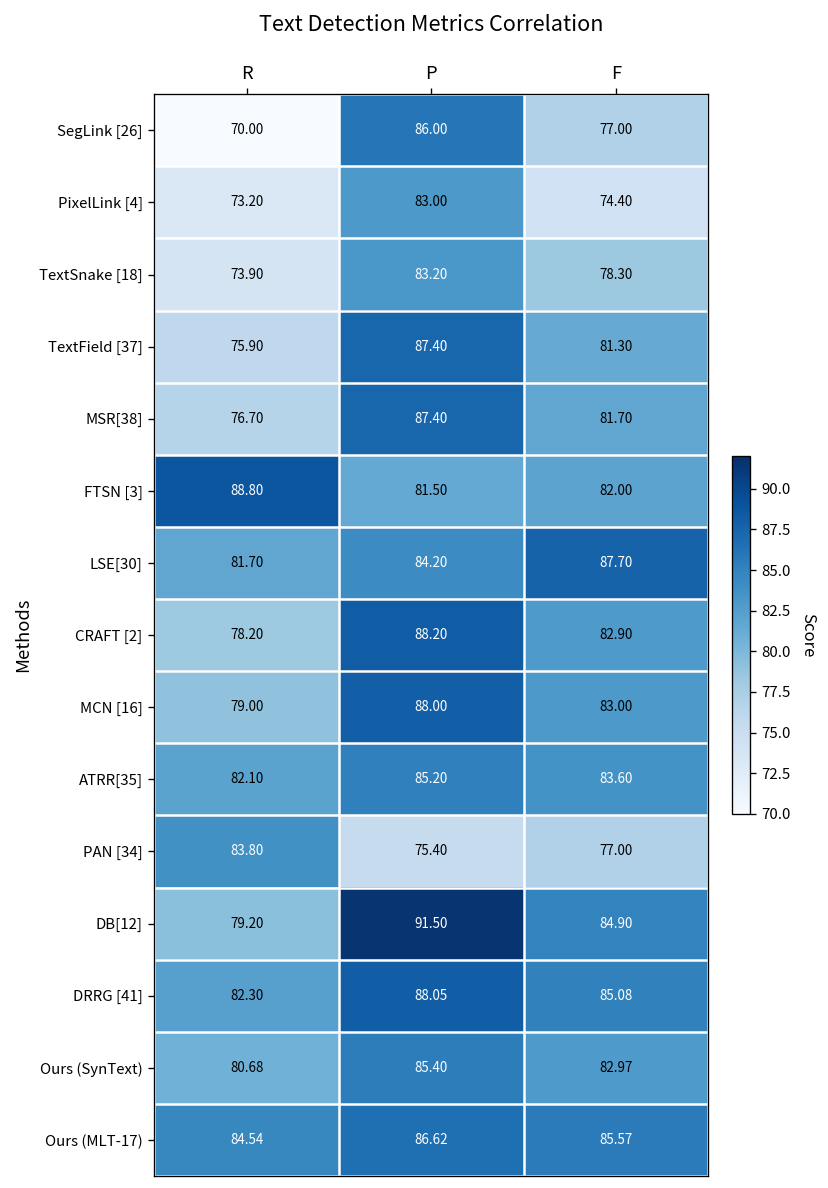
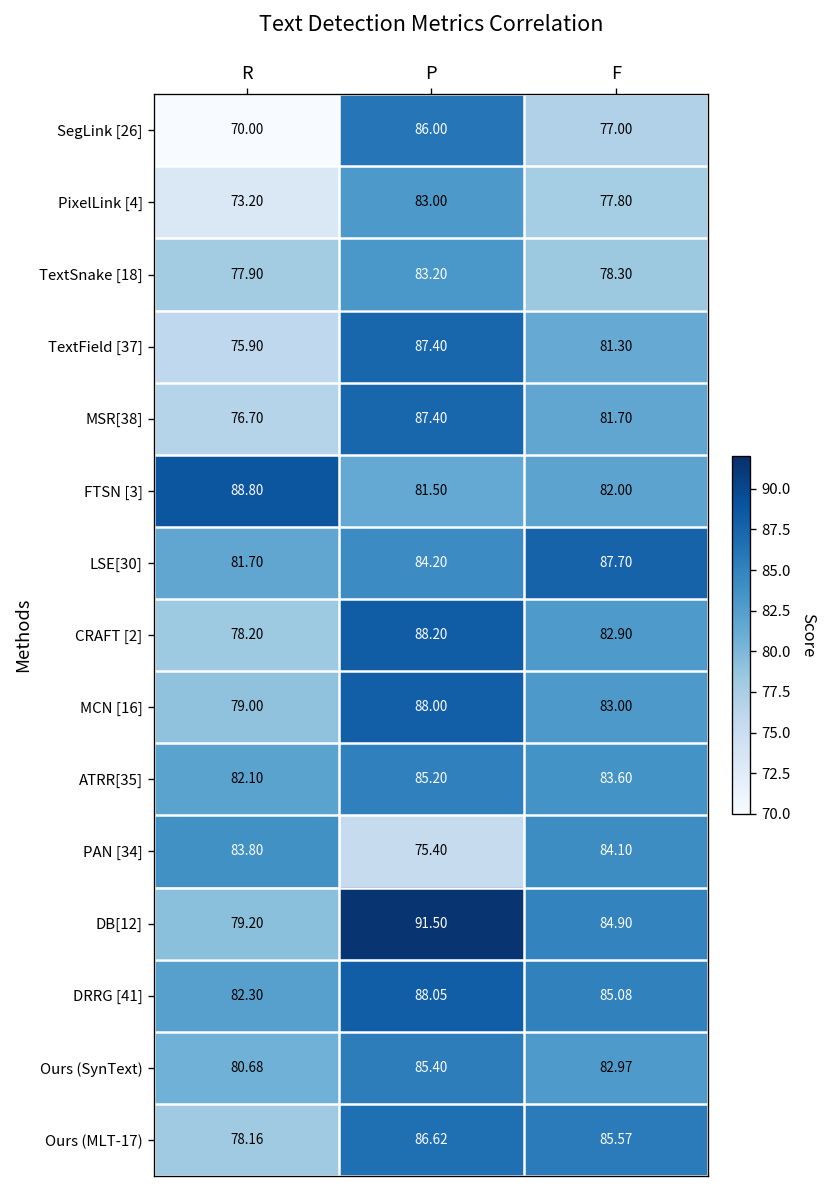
PixelLink [4], F: 74.40 -> 77.80
TextSnake [18], R: 73.90 -> 77.90
PAN [34], F: 77.00 -> 84.10
Ours (MLT-17), R: 84.54 -> 78.16
